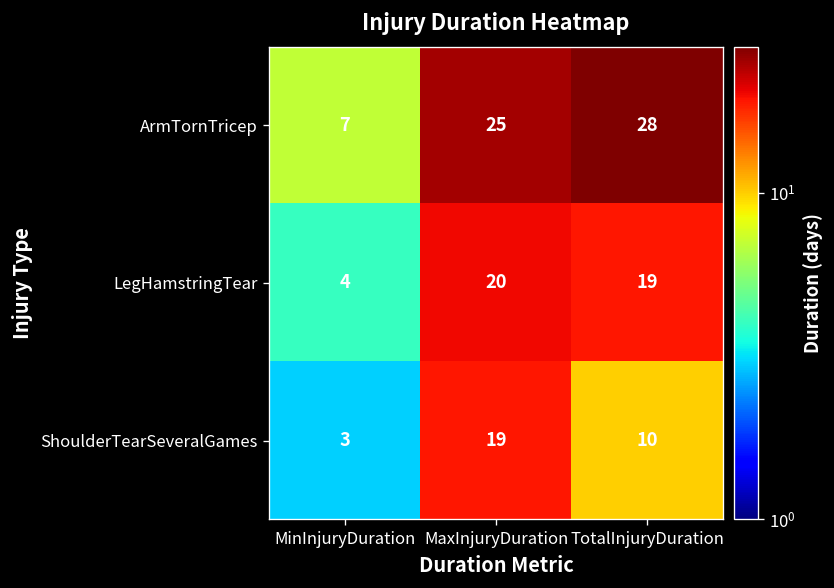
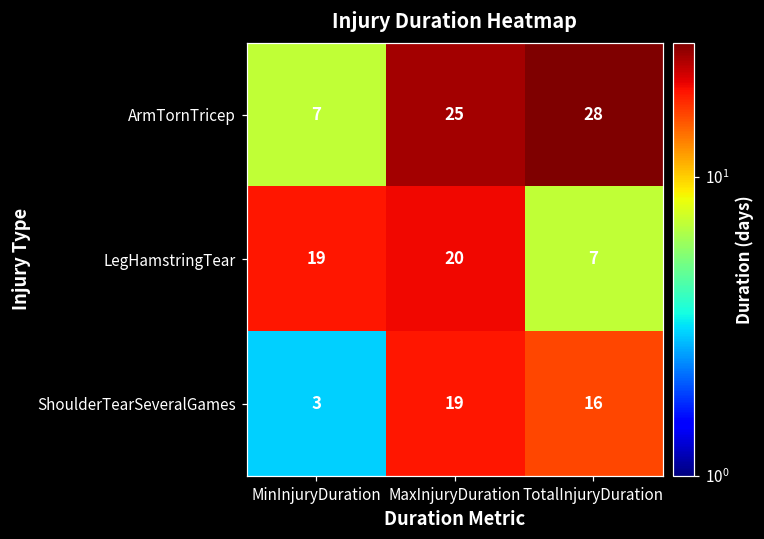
LegHamstringTear, MinInjuryDuration: 4 -> 19
LegHamstringTear, TotalInjuryDuration: 19 -> 7
ShoulderTearSeveralGames, TotalInjuryDuration: 10 -> 16
